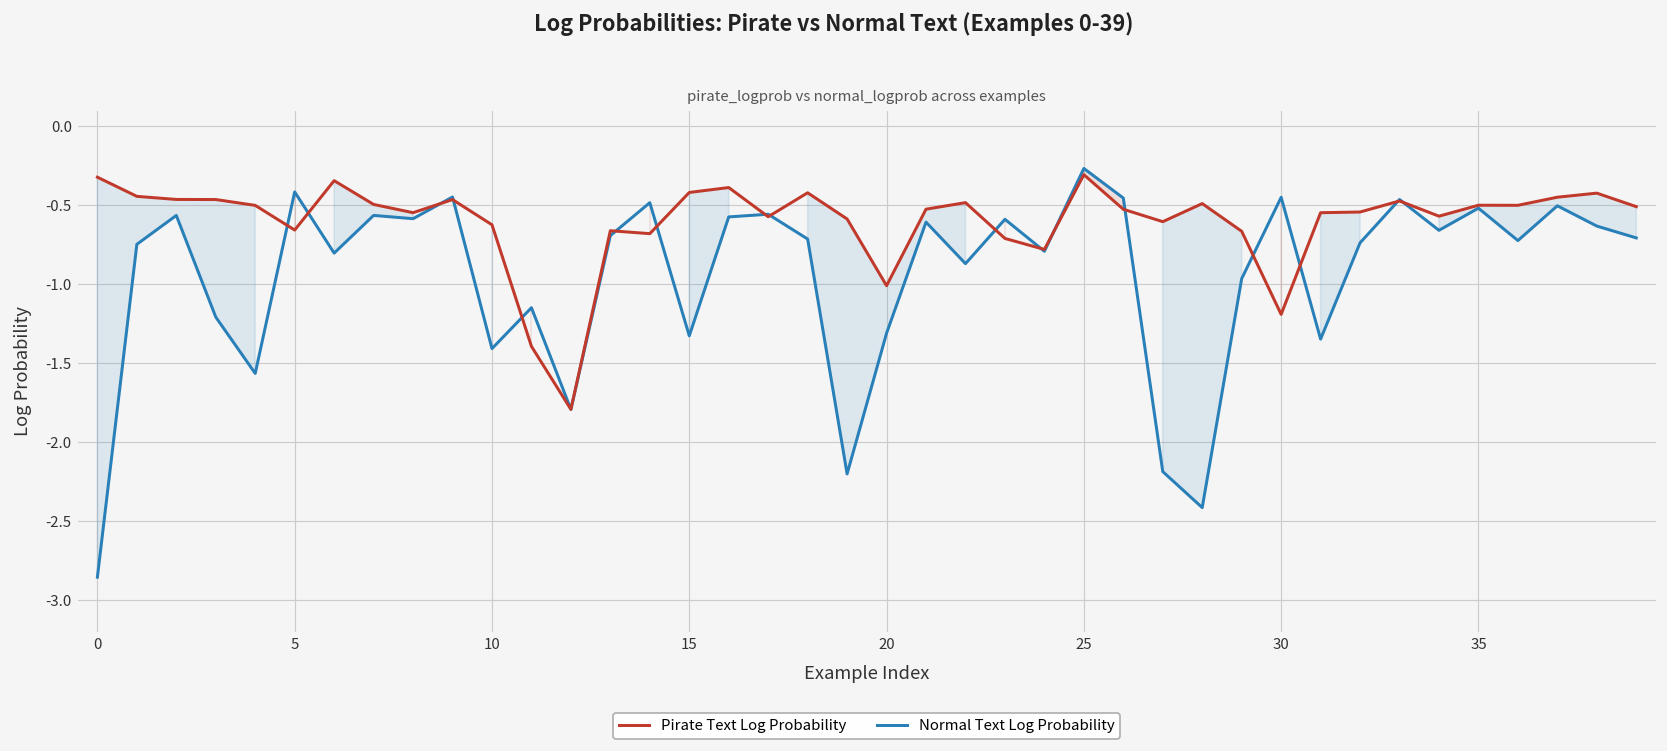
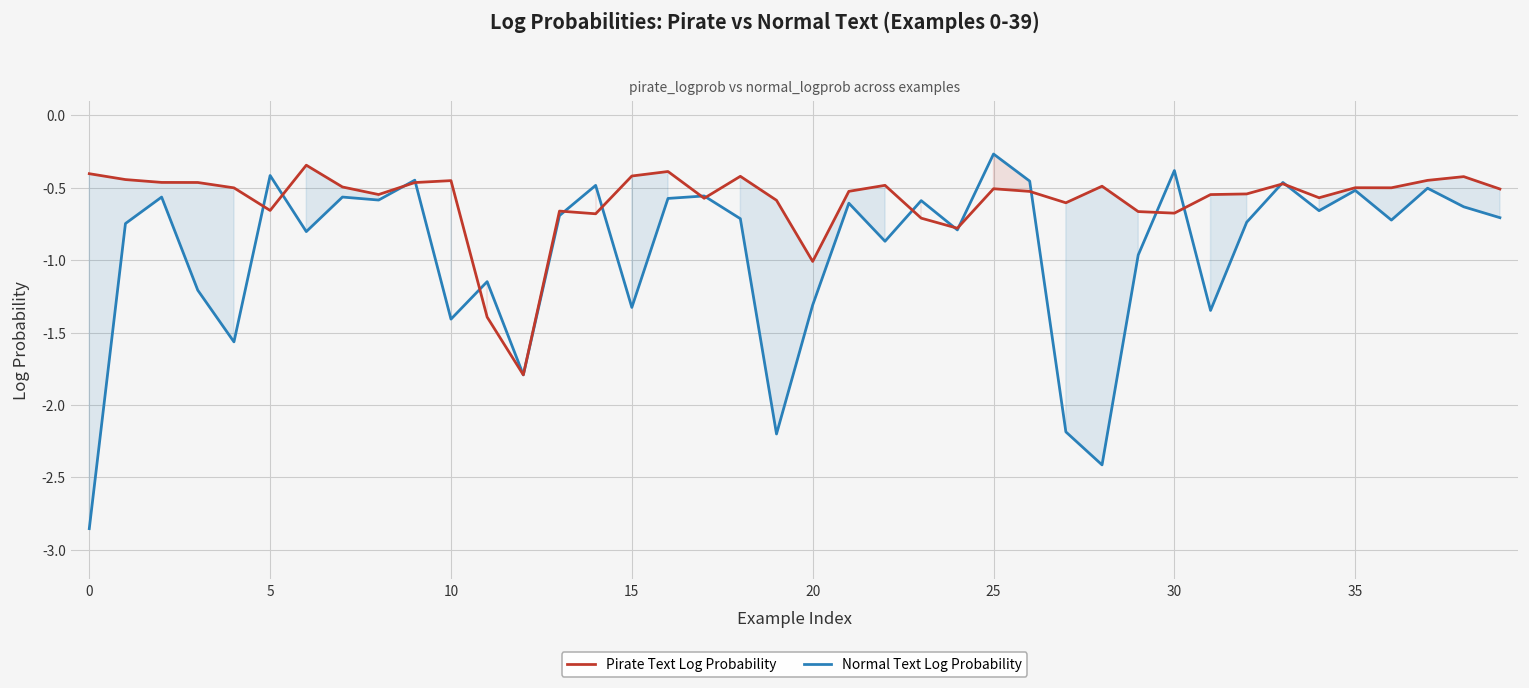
Pirate Text Log Probability, 0: -0.32 -> -0.40
Pirate Text Log Probability, 10: -0.62 -> -0.45
Pirate Text Log Probability, 25: -0.31 -> -0.51
Pirate Text Log Probability, 30: -1.19 -> -0.68
Normal Text Log Probability, 30: -0.45 -> -0.38
